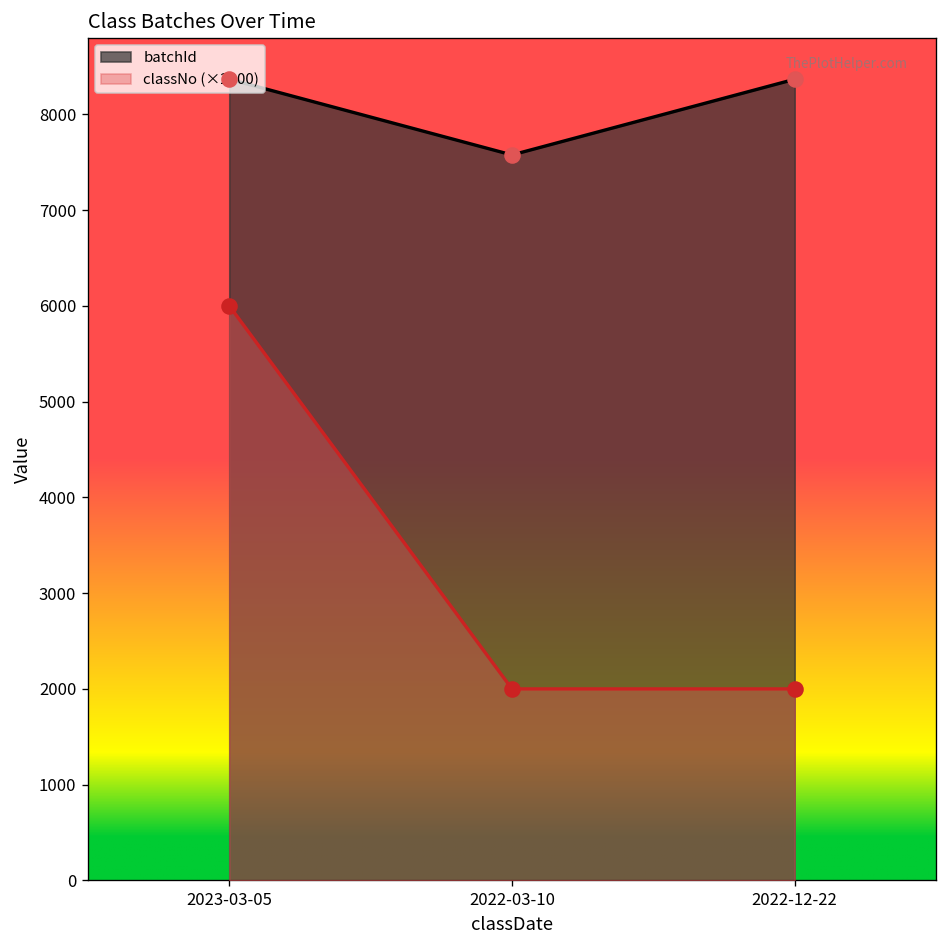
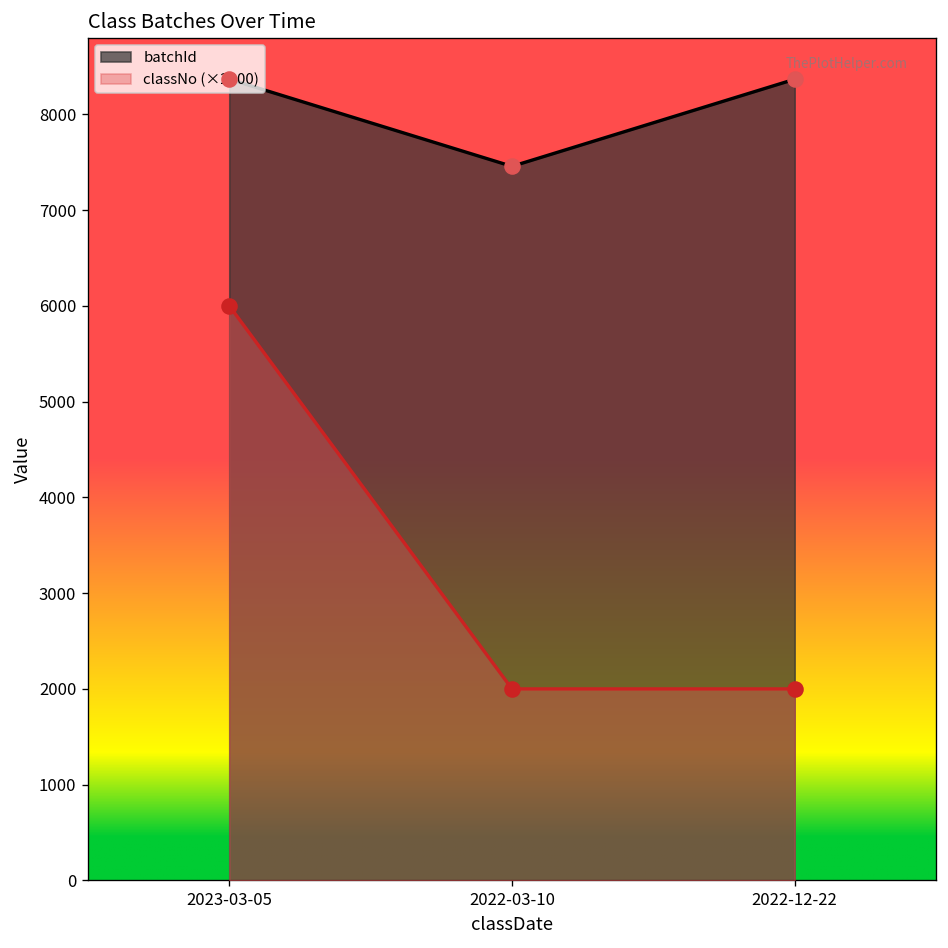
batchId, 2022-03-10: 7600 -> 7500
